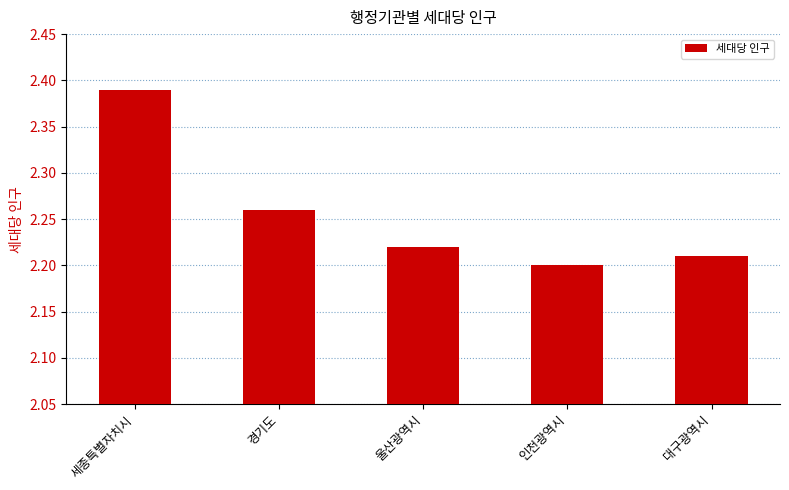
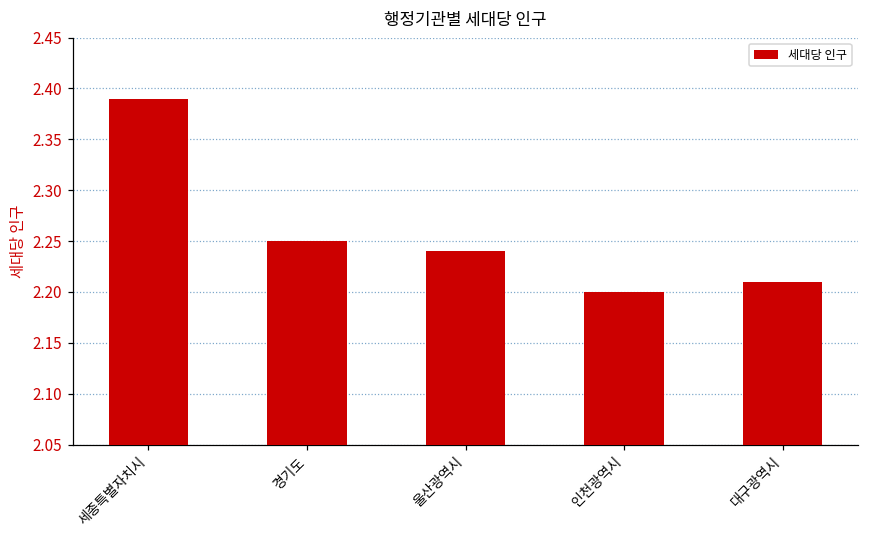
경기도: 2.26 -> 2.25
울산광역시: 2.22 -> 2.24
